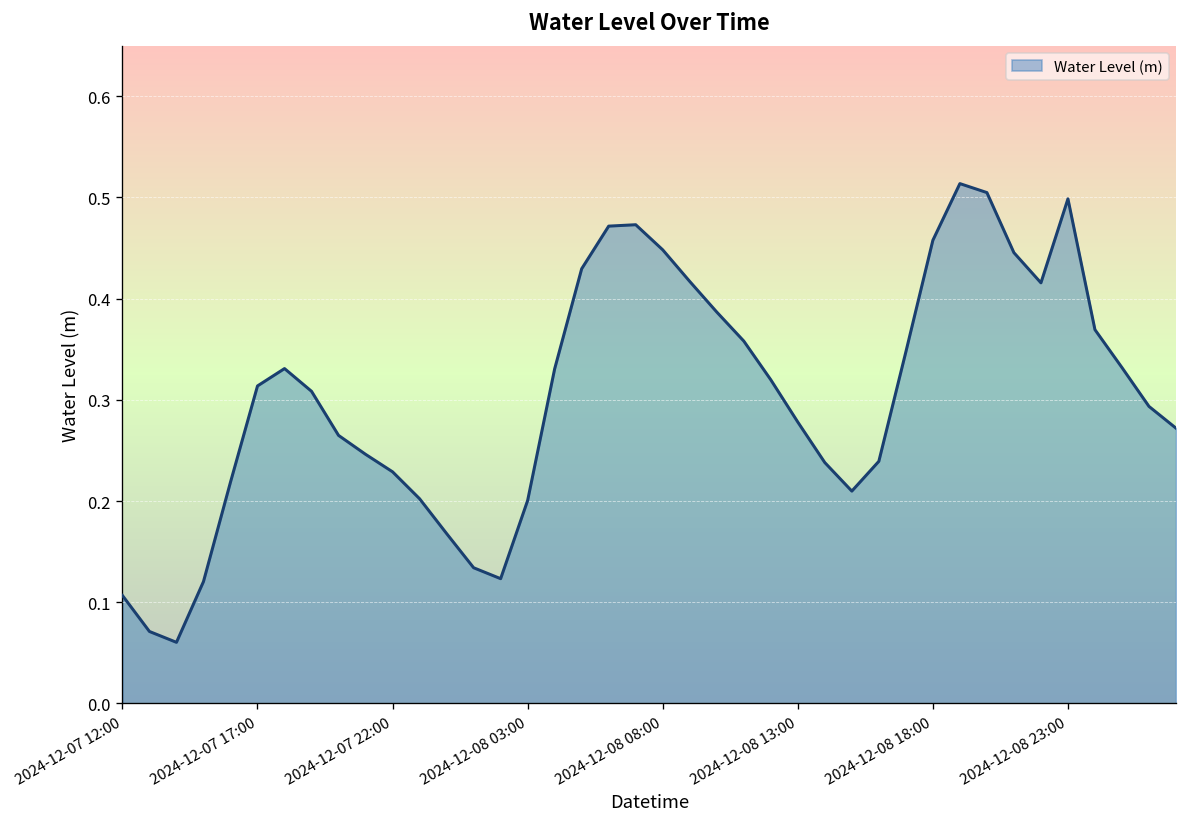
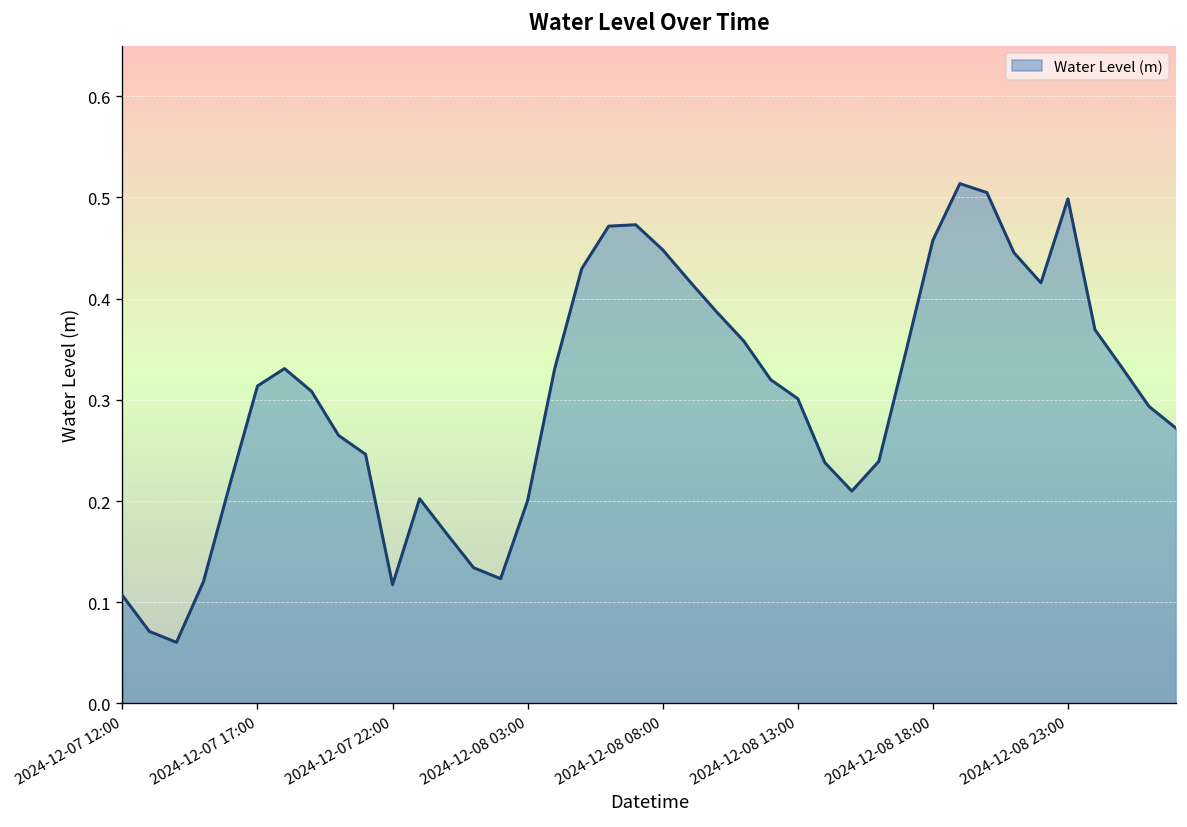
2024-12-07 22:00: 0.23 -> 0.12
2024-12-08 13:00: 0.28 -> 0.30
